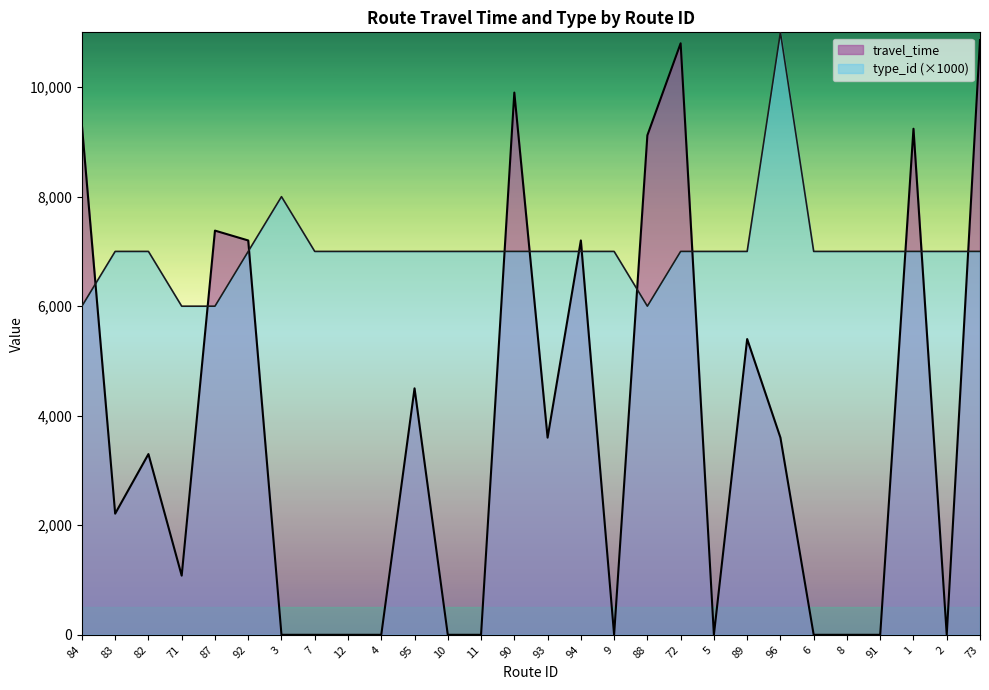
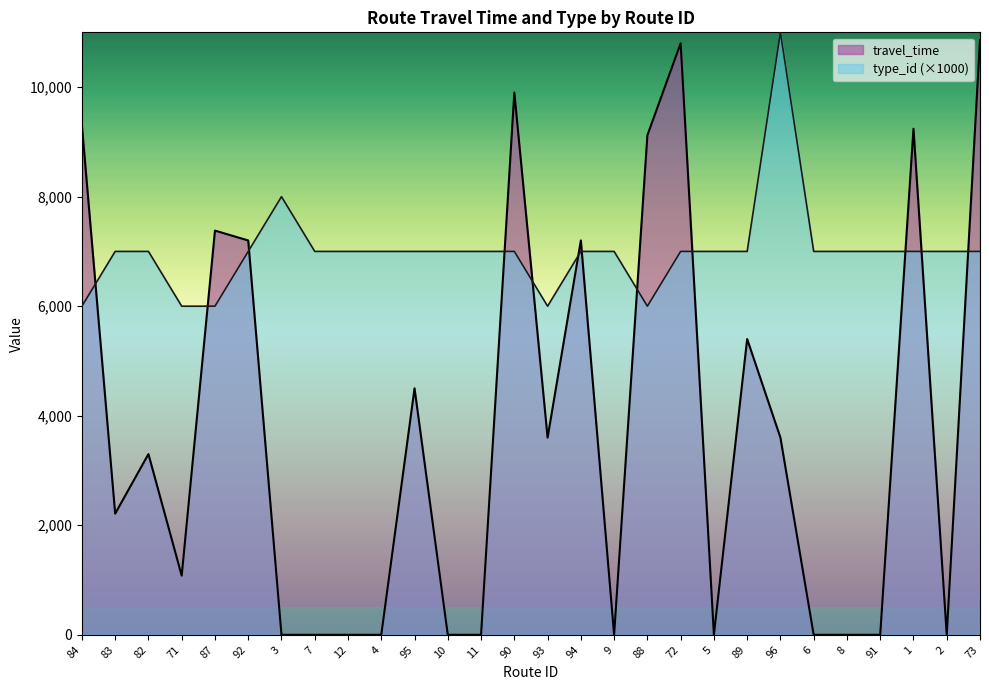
type_id (×1000), 93: 7,000 -> 6,000
